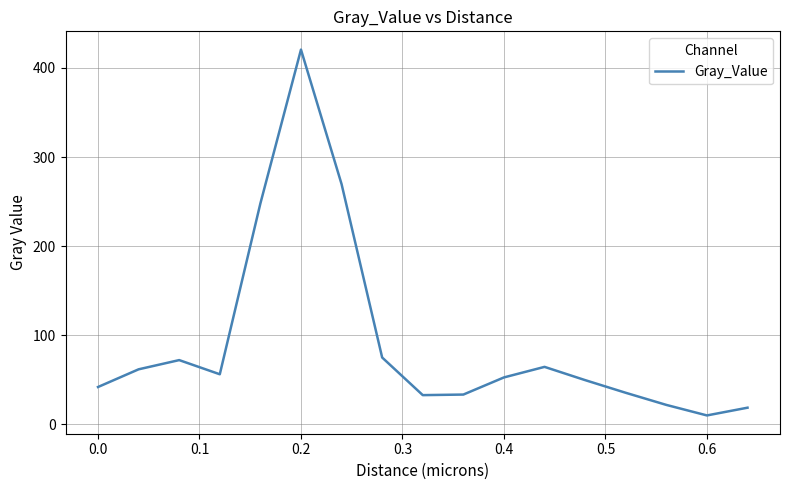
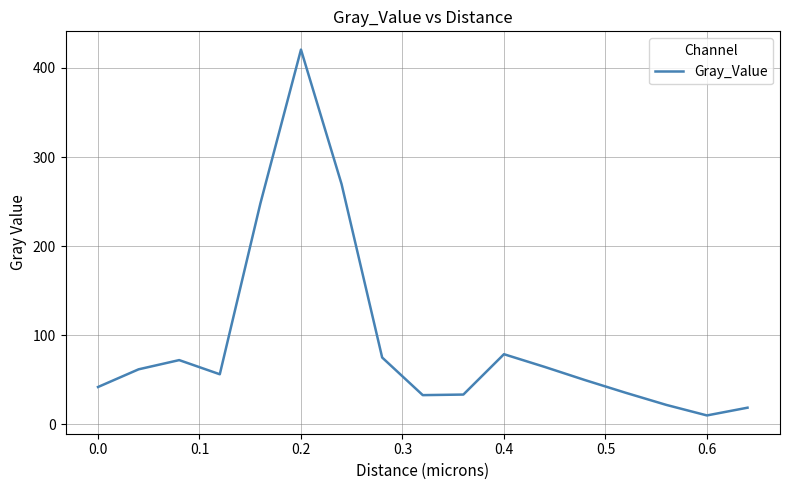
0.4: 50 -> 80
